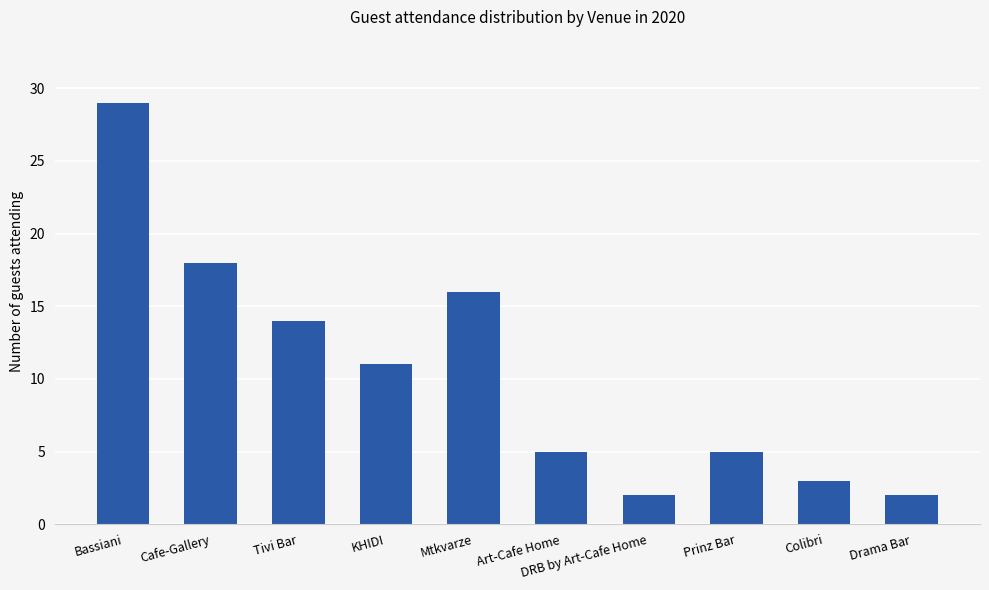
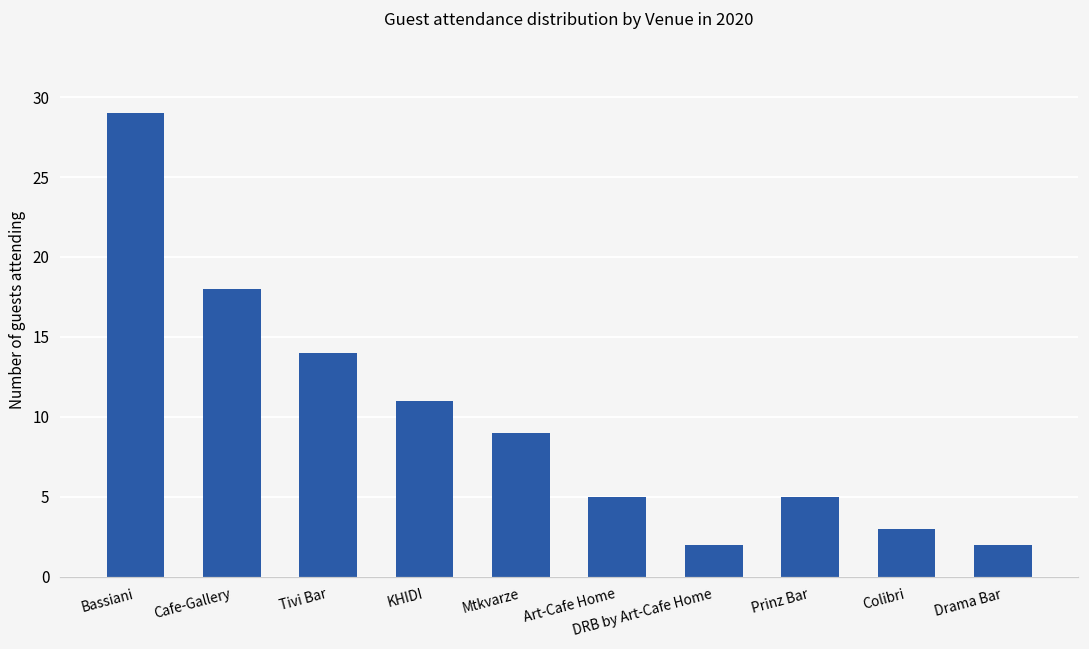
Mtkvarze: 16 -> 9
